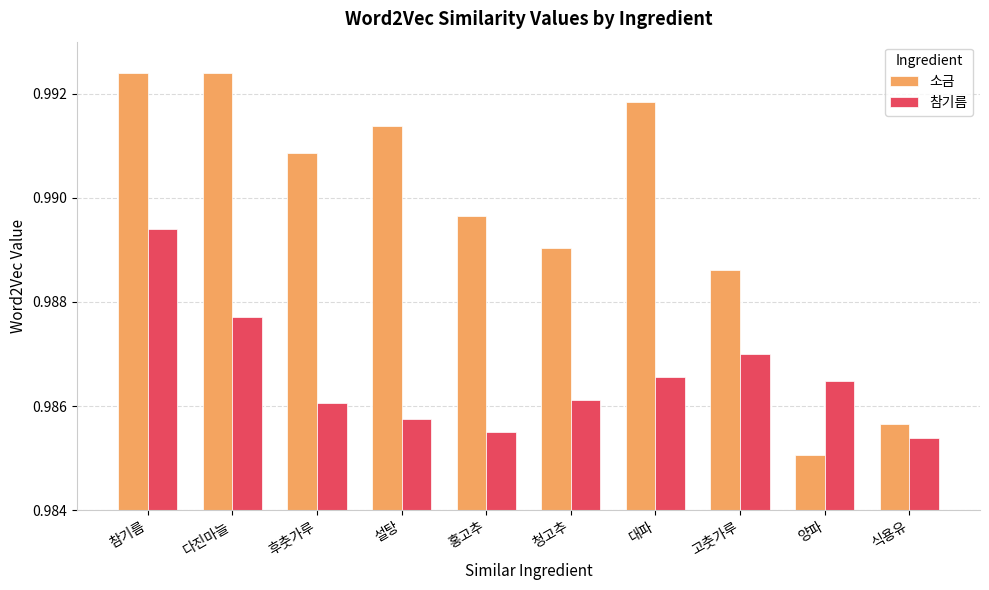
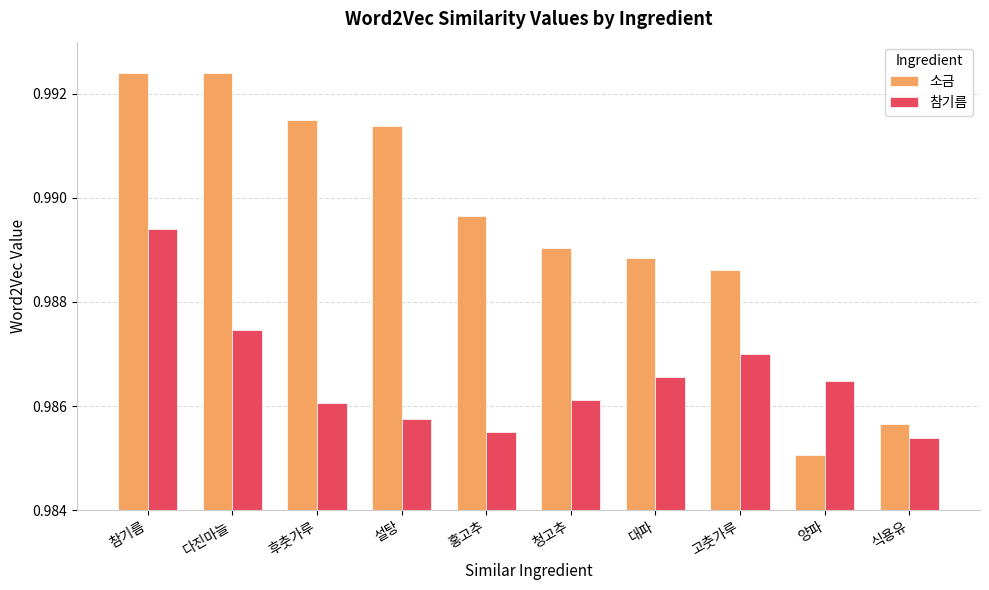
참기름, 다진마늘: 0.9877 -> 0.9875
소금, 후춧가루: 0.9909 -> 0.9915
소금, 대파: 0.9918 -> 0.9888
